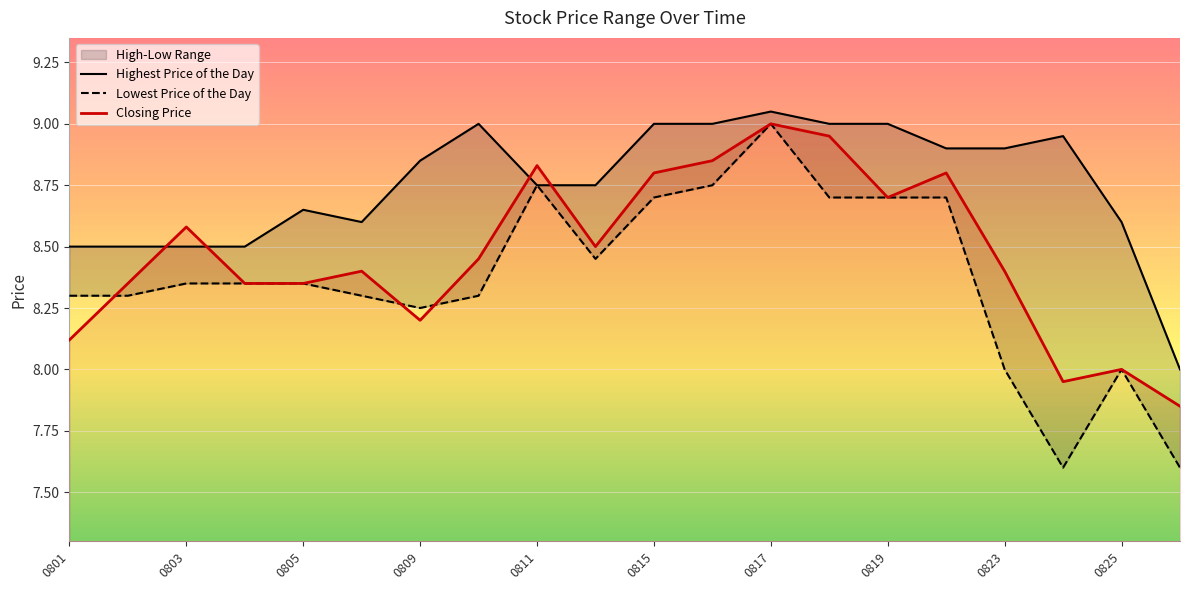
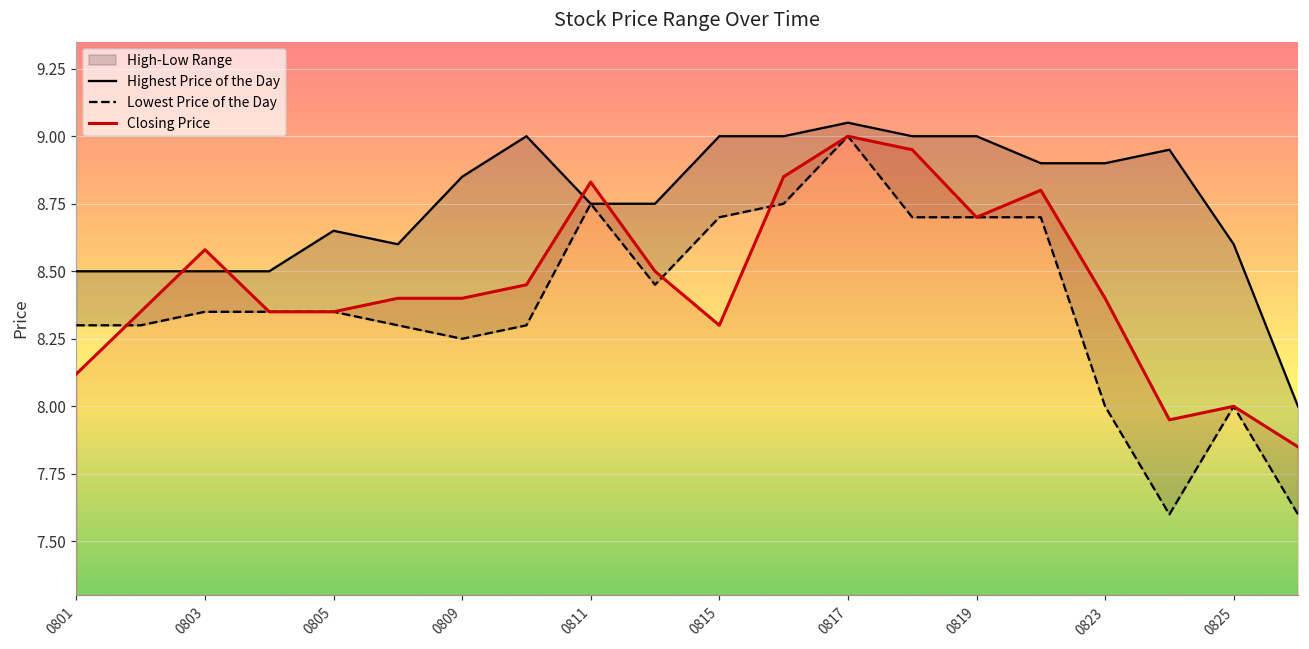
Closing Price, 0809: 8.2 -> 8.4
Closing Price, 0815: 8.8 -> 8.3
